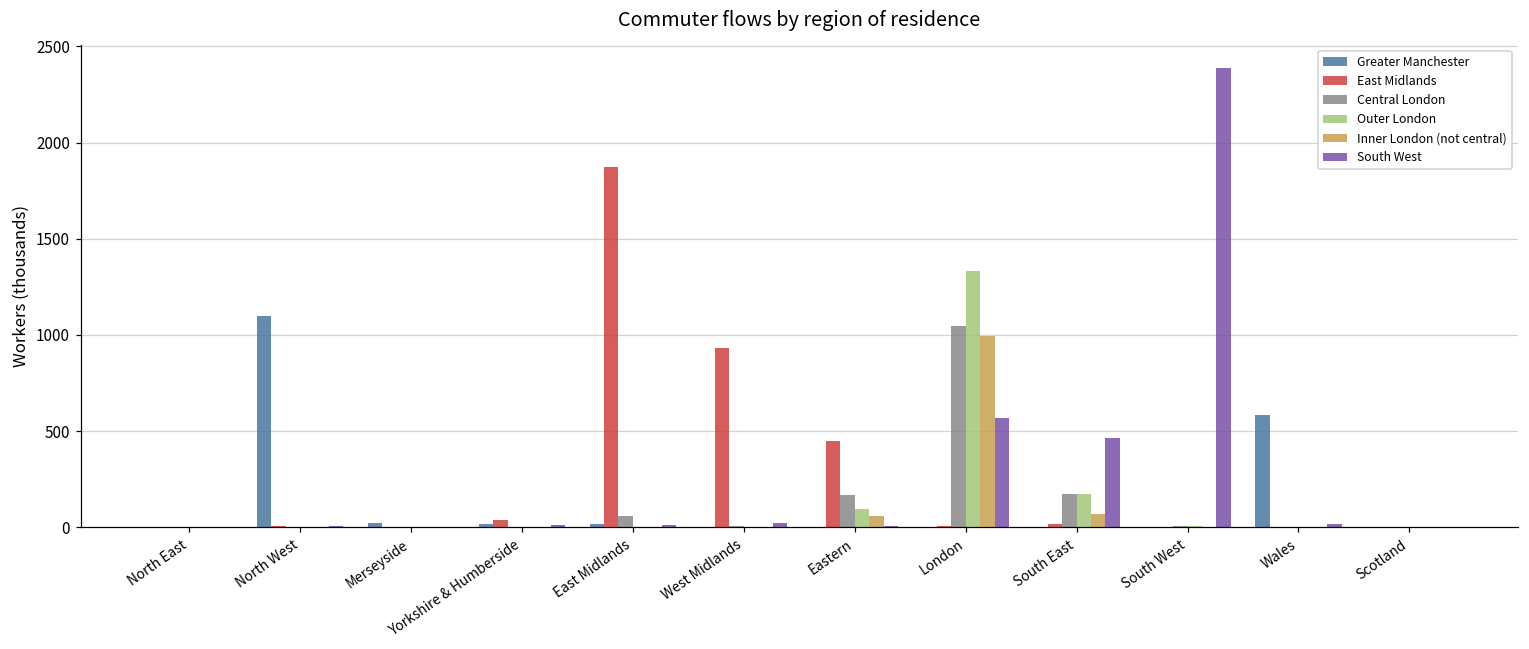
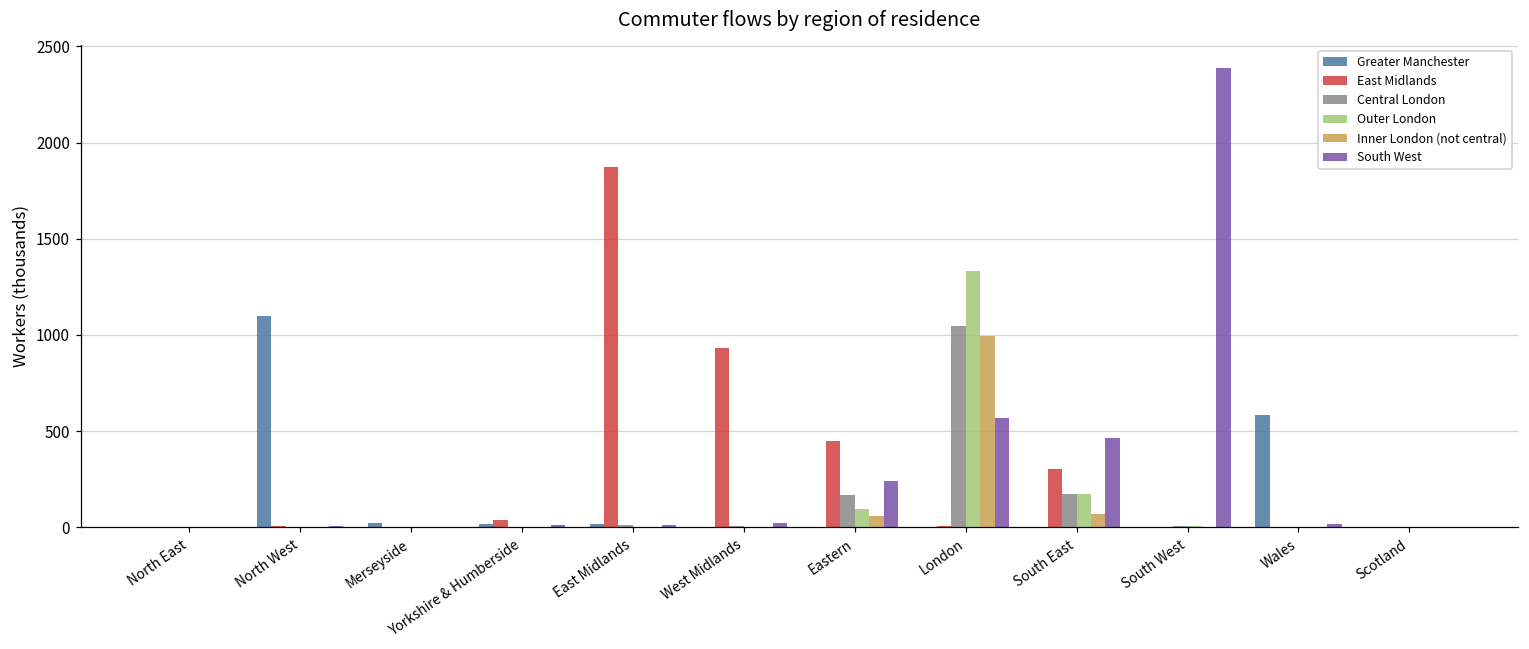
Central London, East Midlands: 60 -> 10
South West, Eastern: 10 -> 240
East Midlands, South East: 10 -> 300
